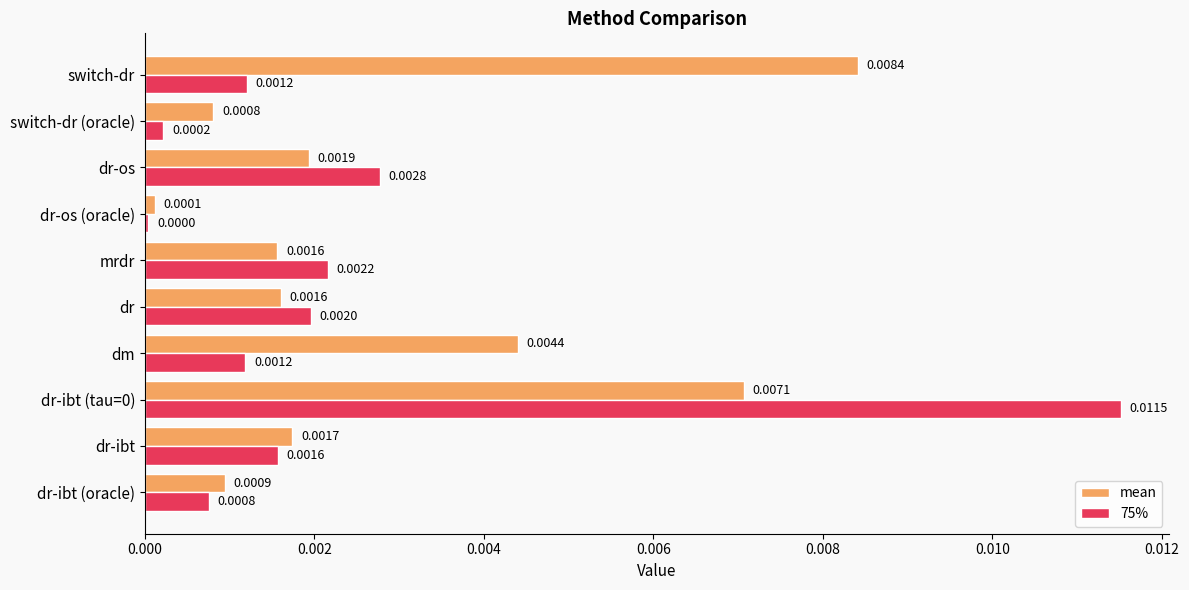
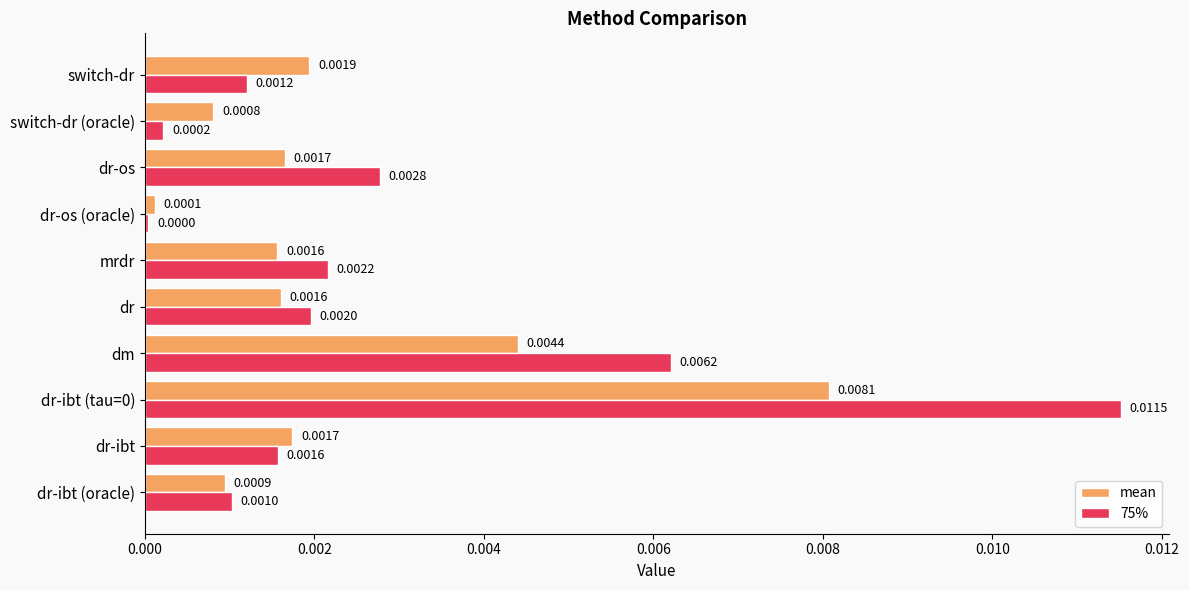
mean, switch-dr: 0.0084 -> 0.0019
mean, dr-os: 0.0019 -> 0.0017
75%, dm: 0.0012 -> 0.0062
mean, dr-ibt (tau=0): 0.0071 -> 0.0081
75%, dr-ibt (oracle): 0.0008 -> 0.0010
